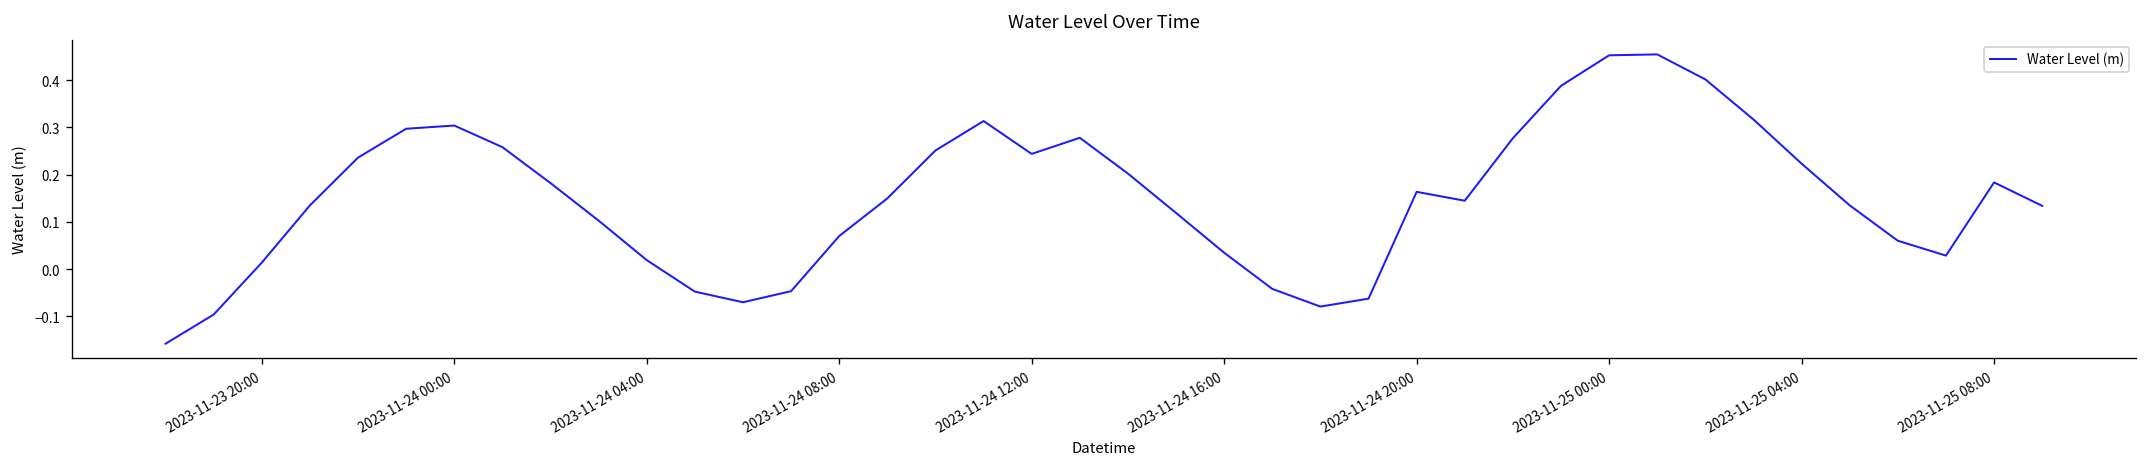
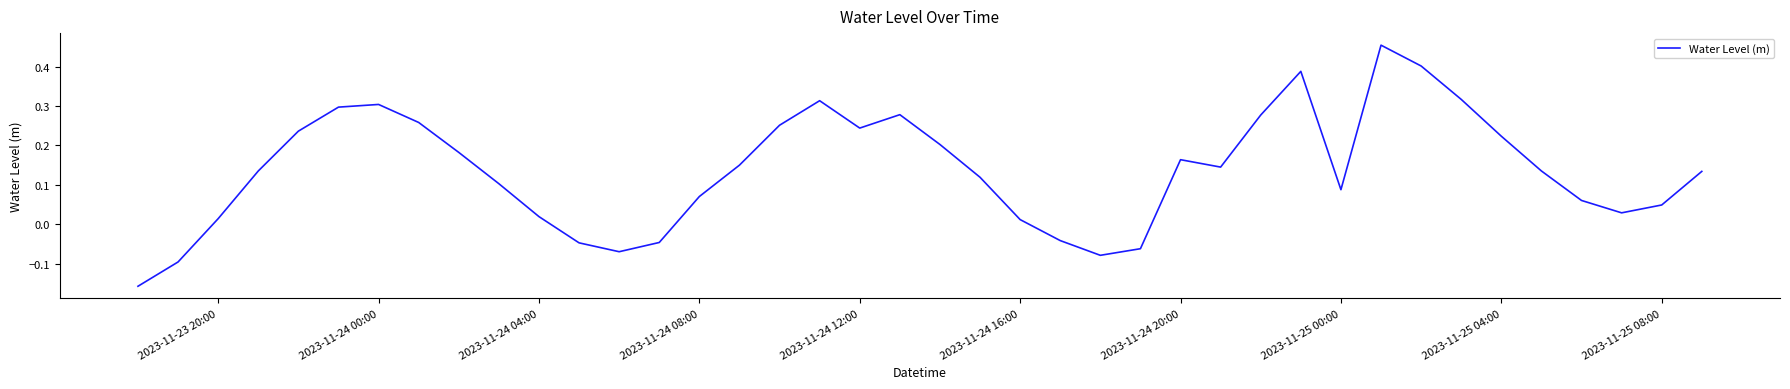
2023-11-24 16:00: 0.03 -> 0.01
2023-11-25 00:00: 0.45 -> 0.09
2023-11-25 08:00: 0.18 -> 0.05
